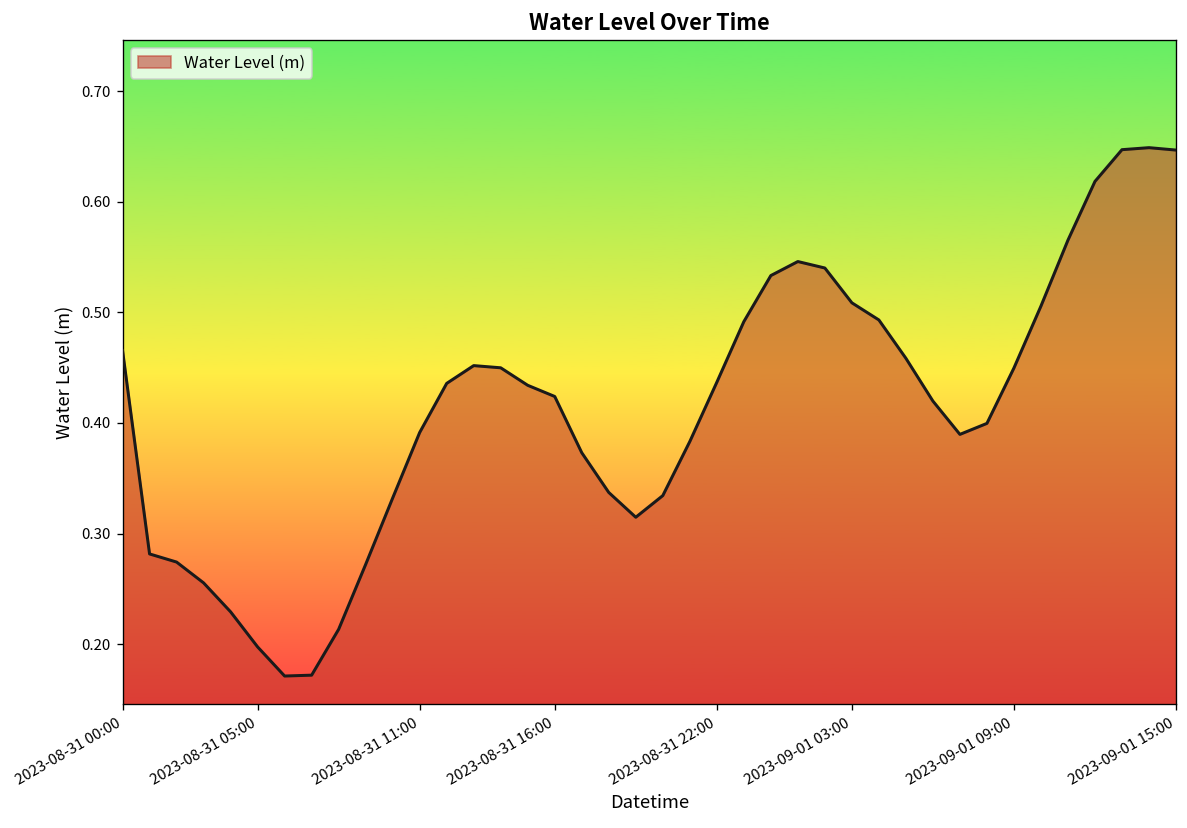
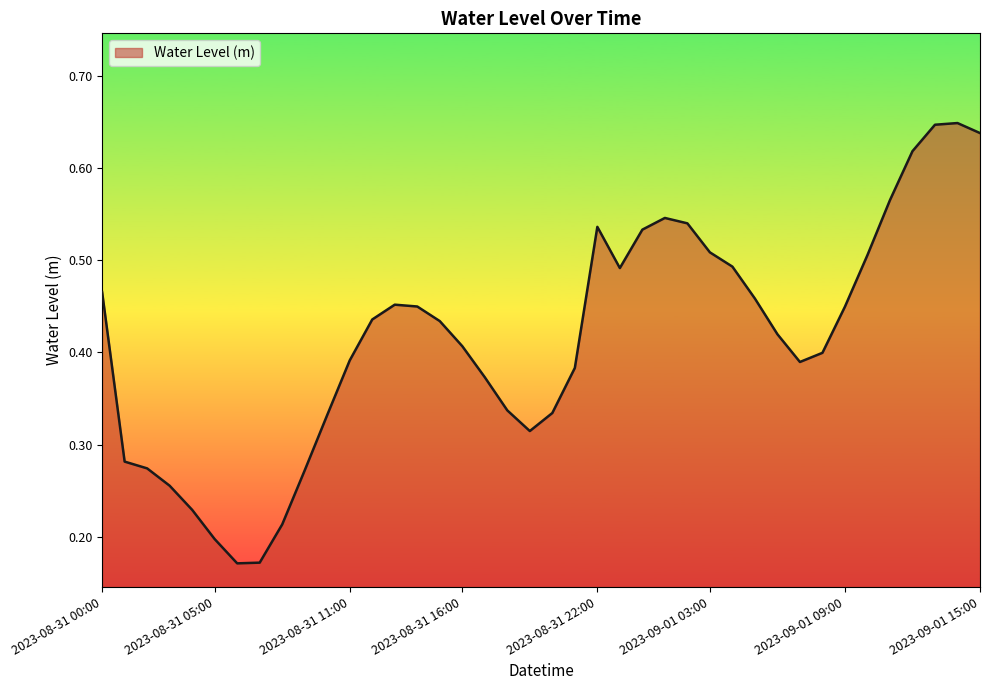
2023-08-31 16:00: 0.42 -> 0.41
2023-08-31 22:00: 0.44 -> 0.54
2023-09-01 15:00: 0.65 -> 0.64
